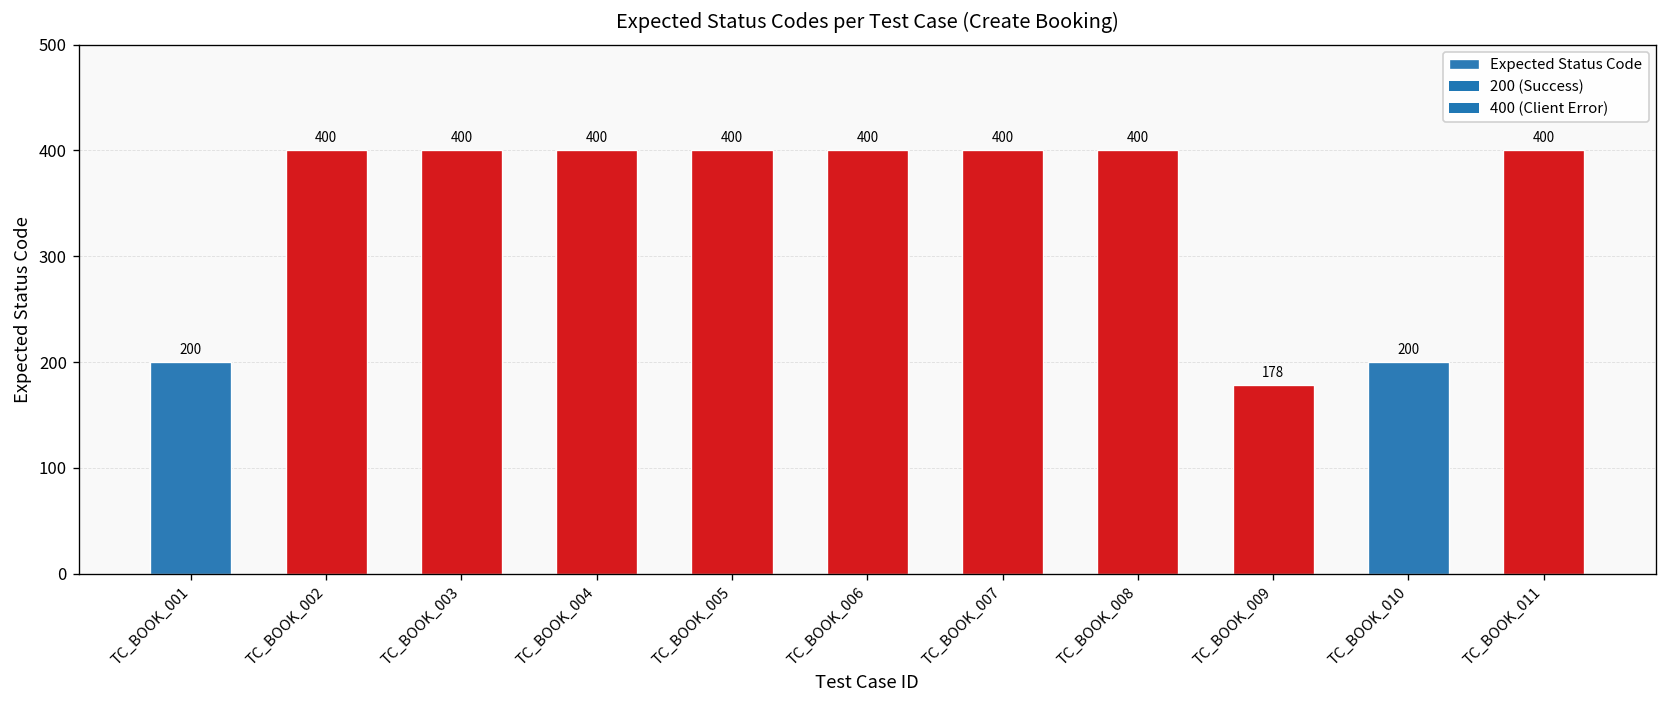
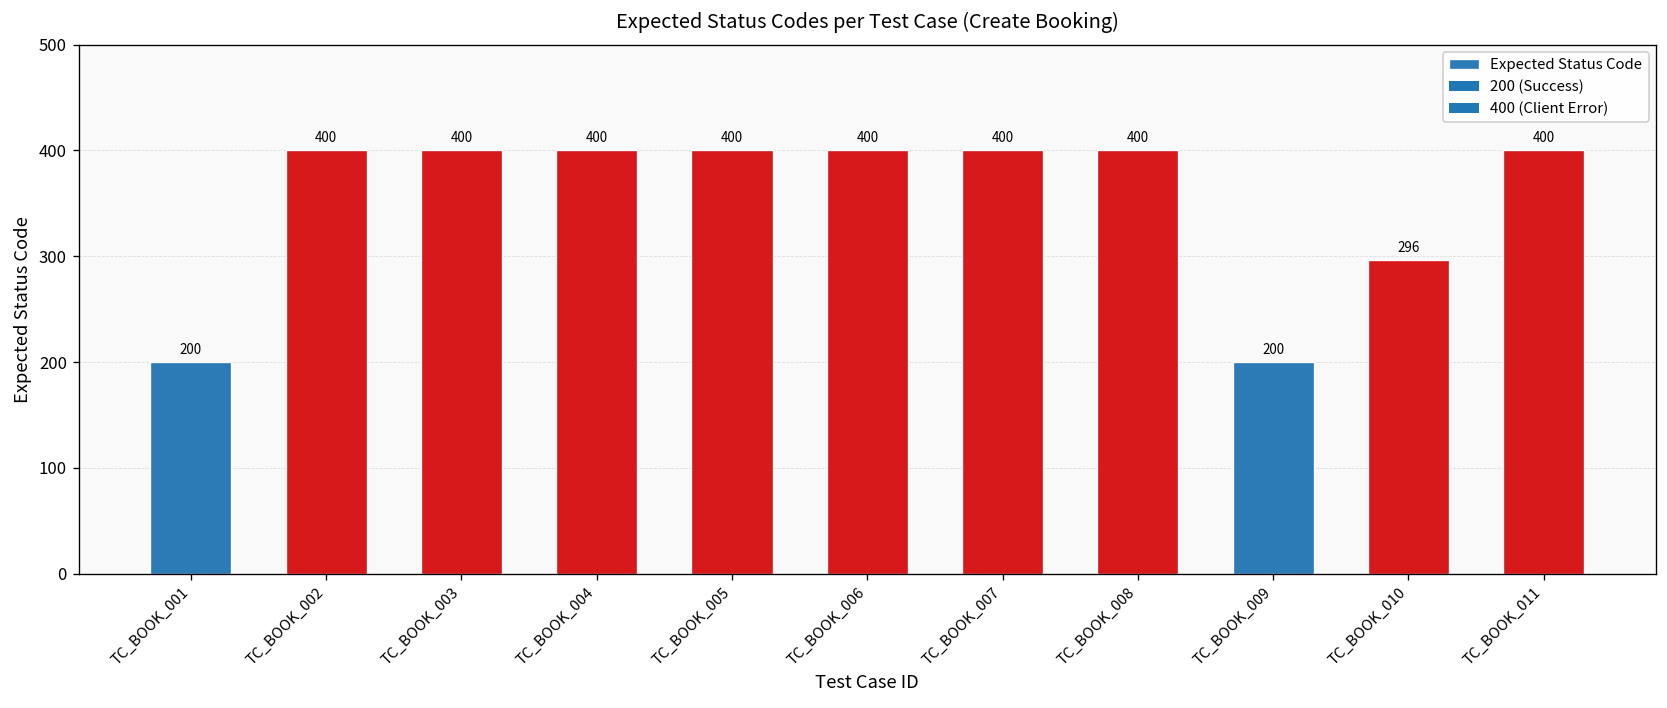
TC_BOOK_009: 178 -> 200
TC_BOOK_010: 200 -> 296
